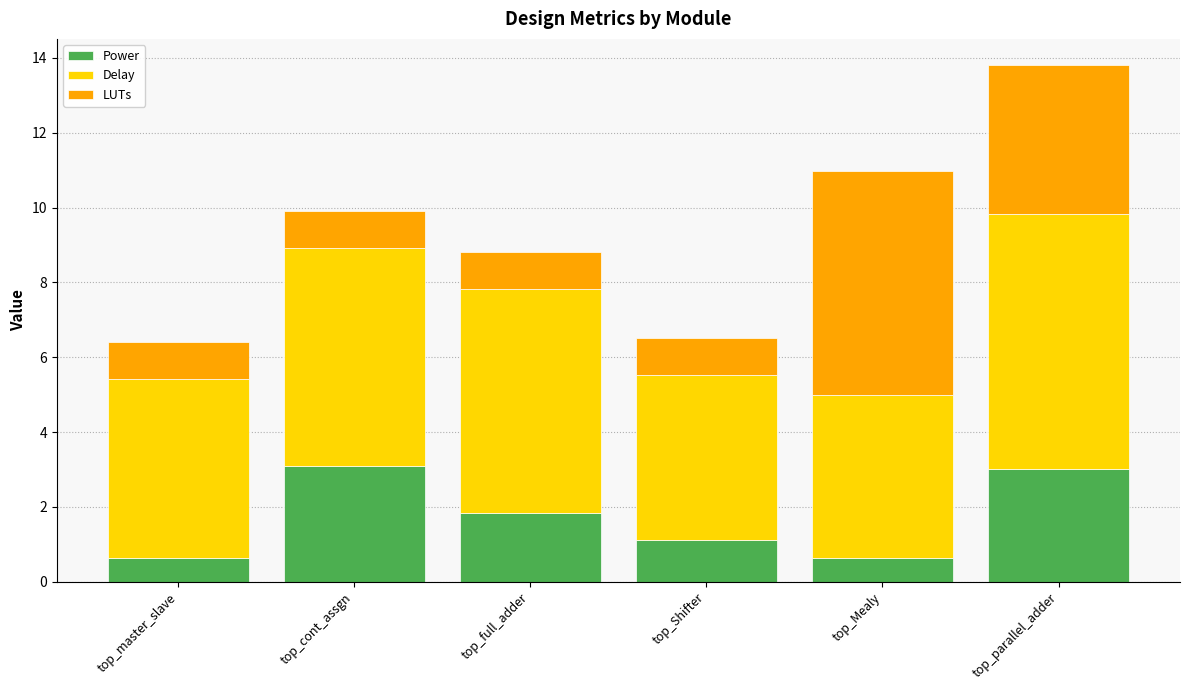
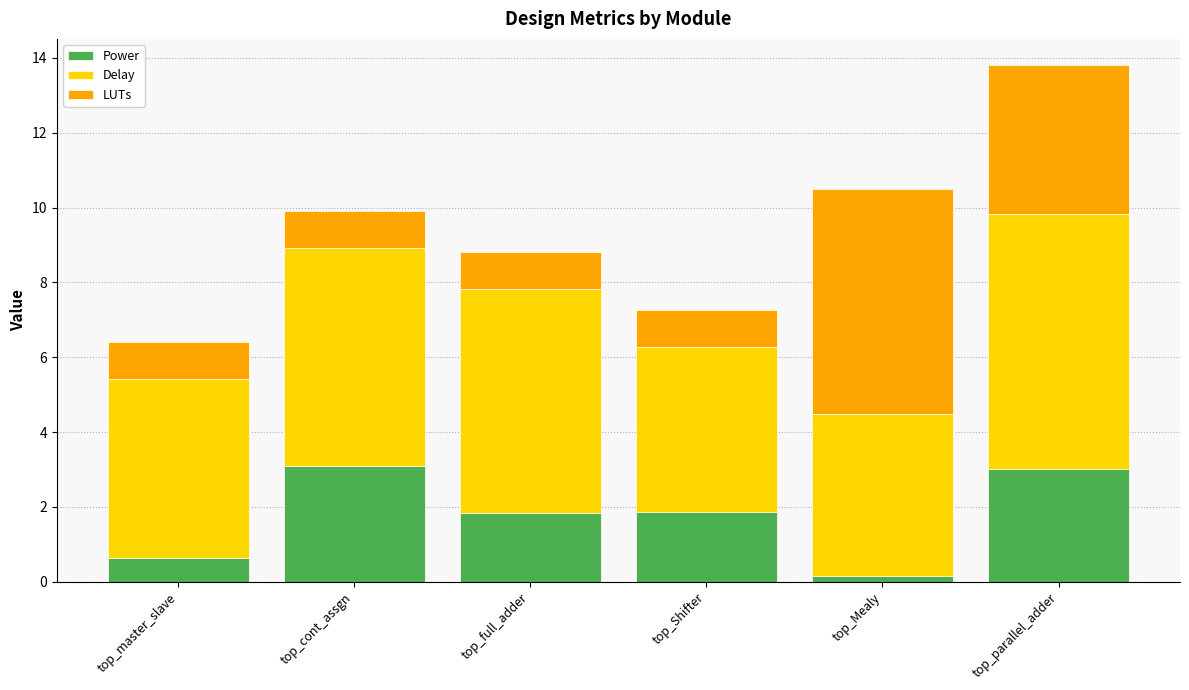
Power, top_Shifter: 1.1 -> 1.9
Power, top_Mealy: 0.6 -> 0.2
